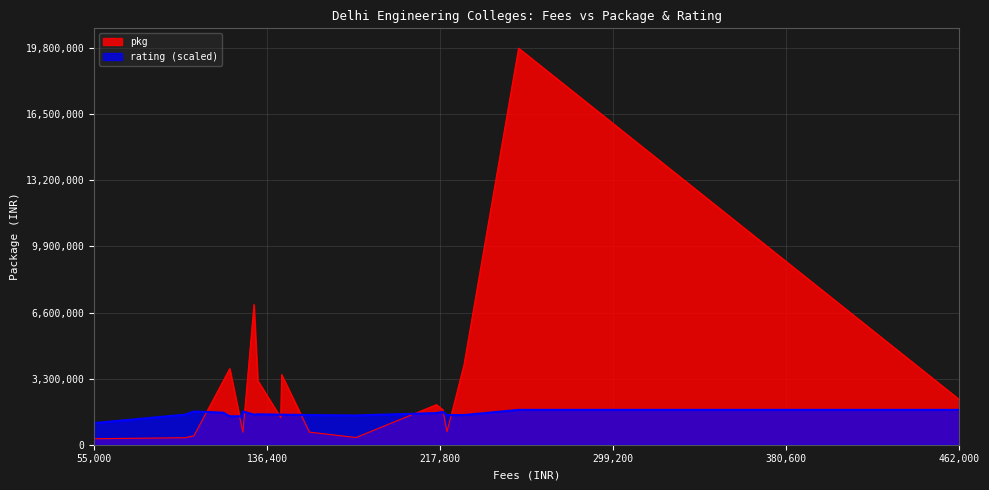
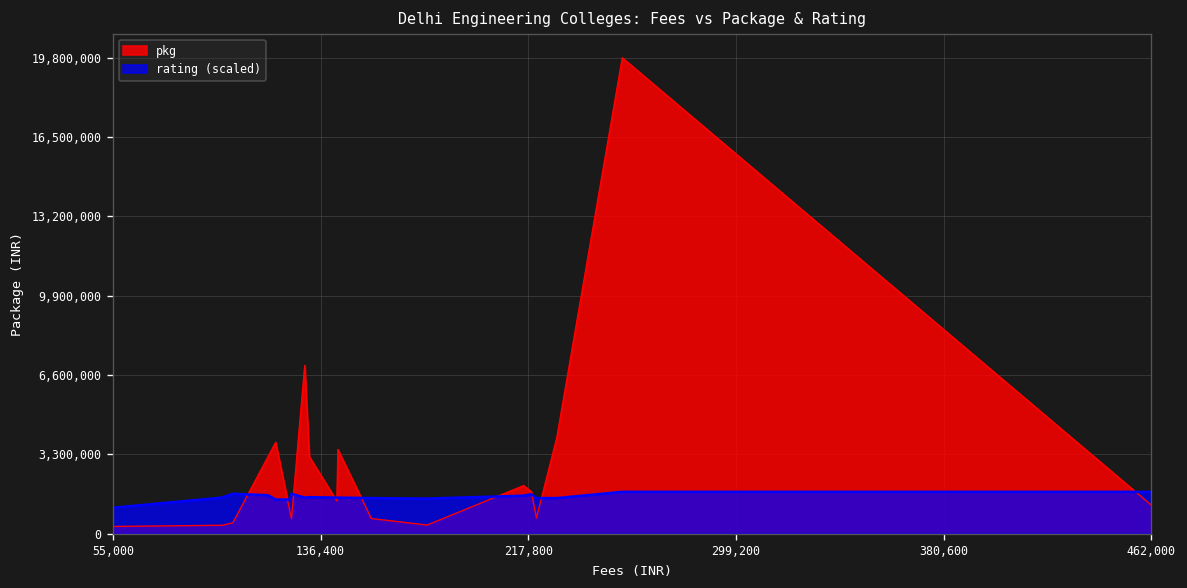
pkg, 462,000: 2,200,000 -> 1,200,000
